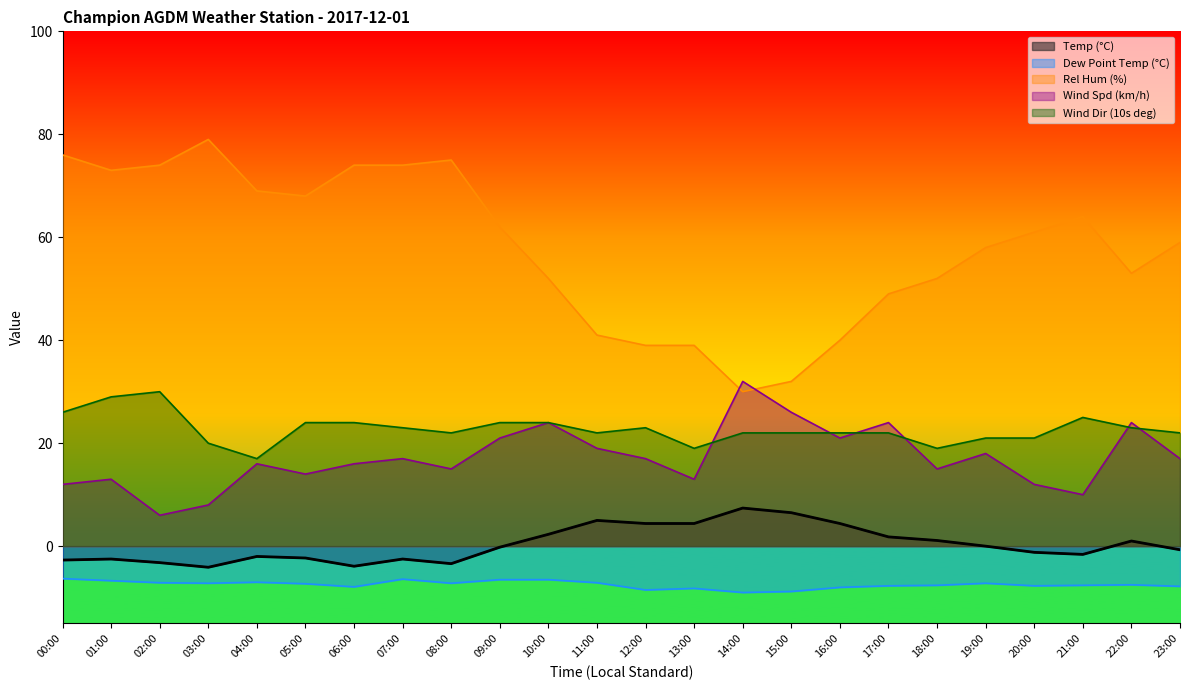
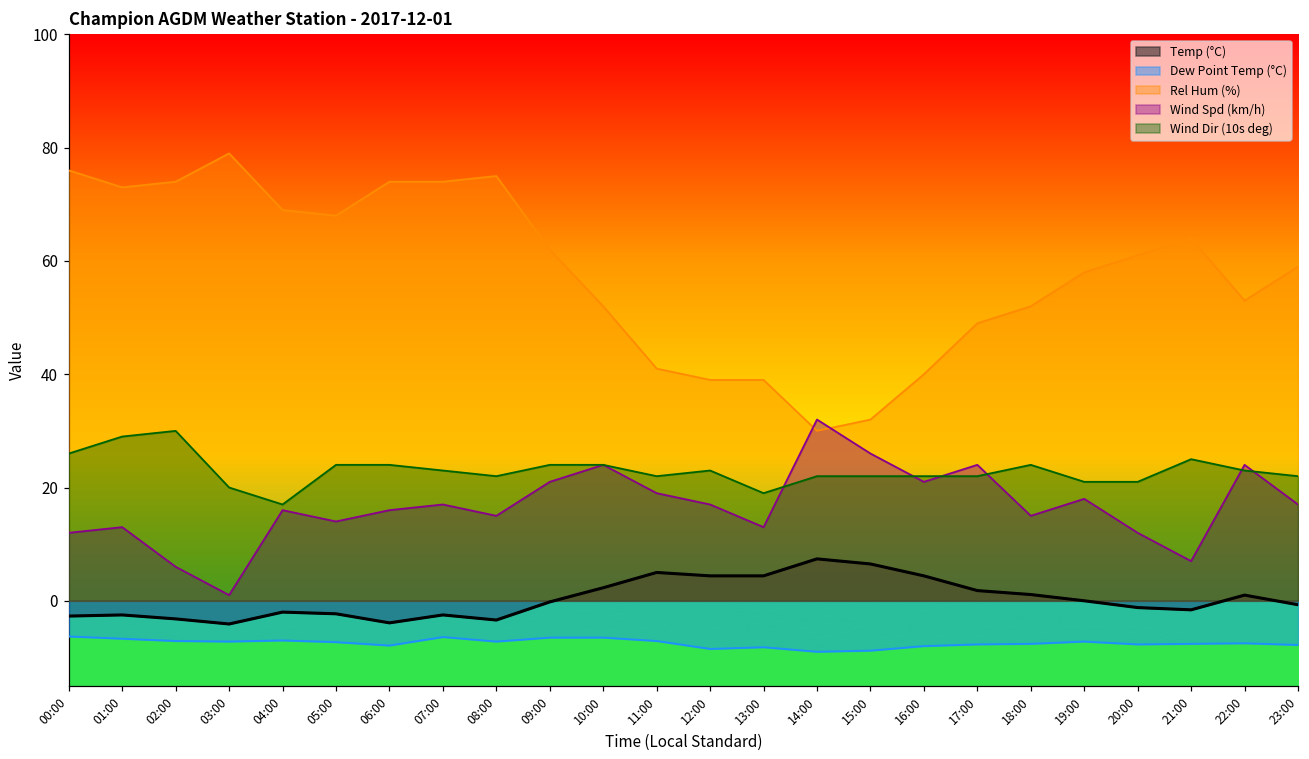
Wind Spd (km/h), 03:00: 8 -> 1
Wind Dir (10s deg), 18:00: 19 -> 24
Wind Spd (km/h), 21:00: 10 -> 7
